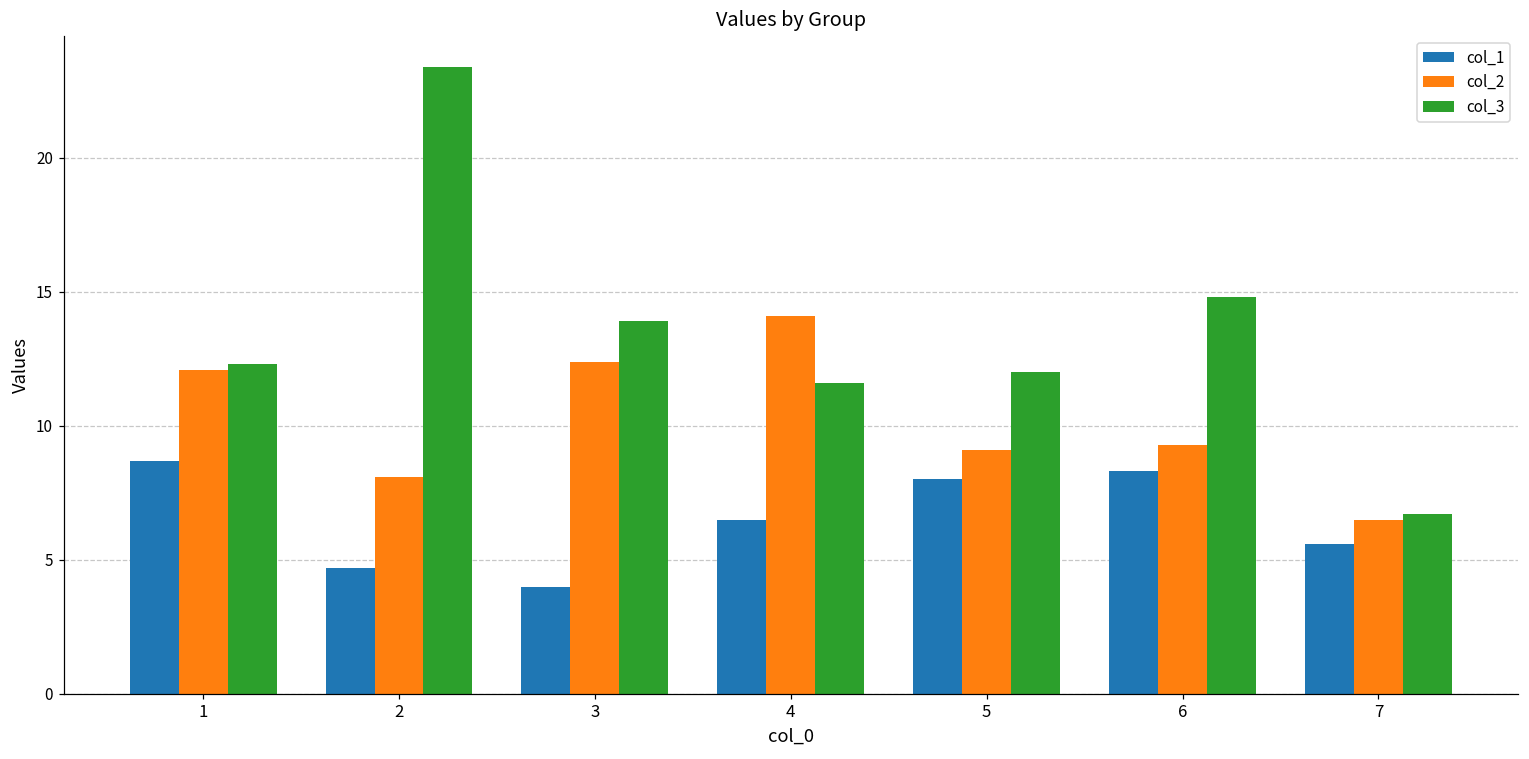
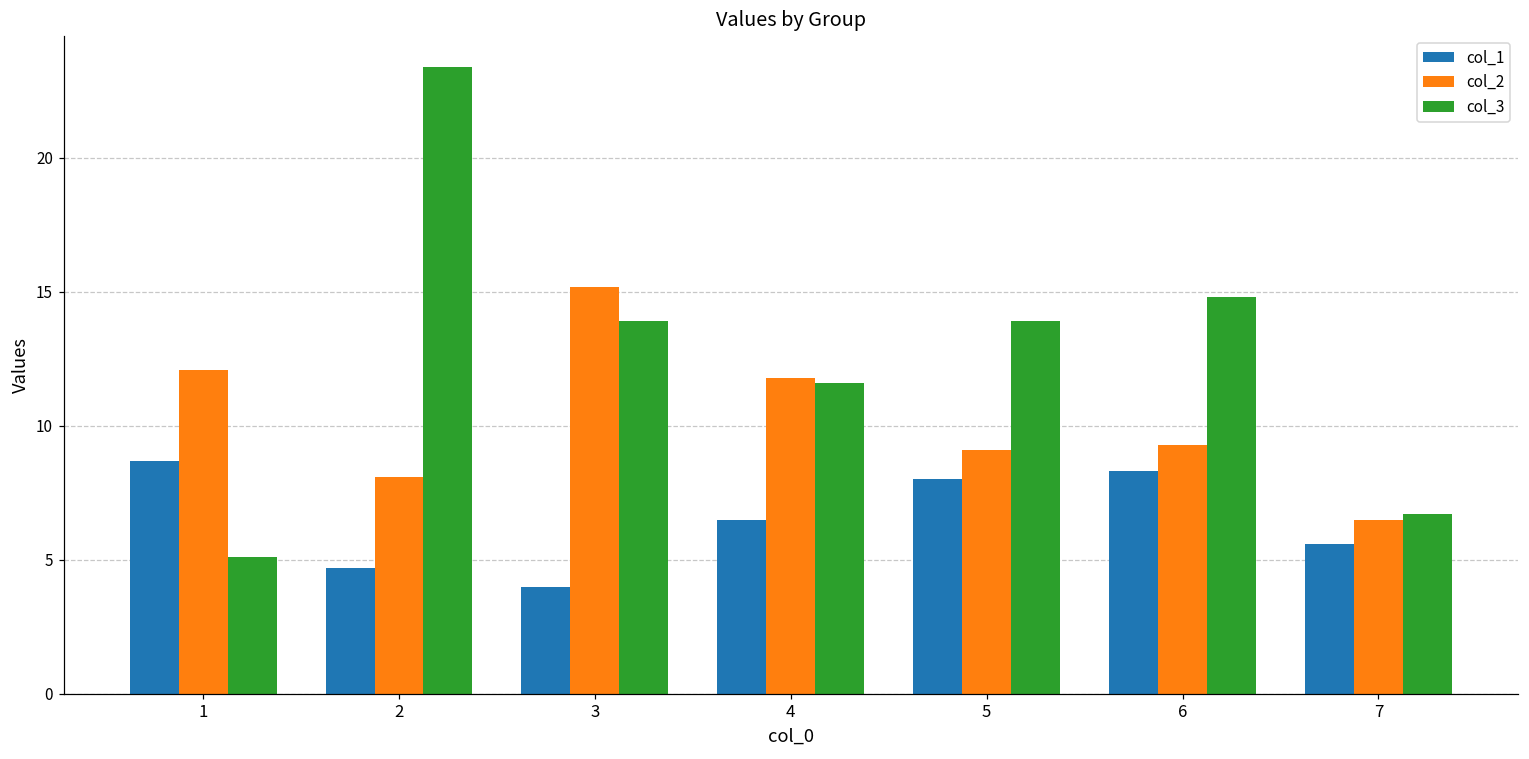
col_3, 1: 12.3 -> 5.1
col_2, 3: 12.4 -> 15.2
col_2, 4: 14.1 -> 11.8
col_3, 5: 12.0 -> 13.9
